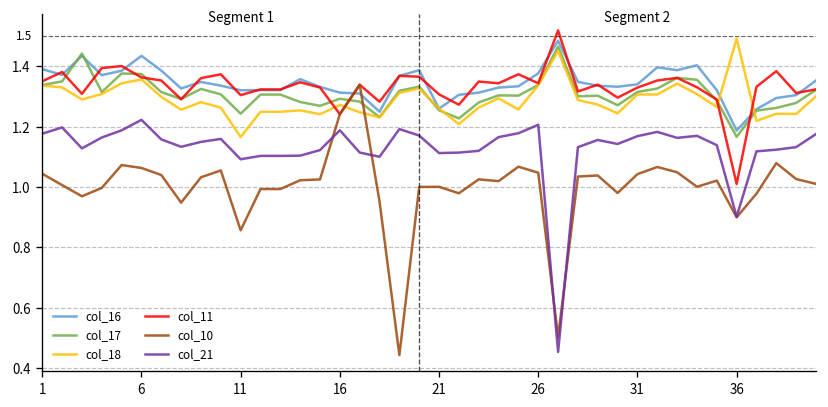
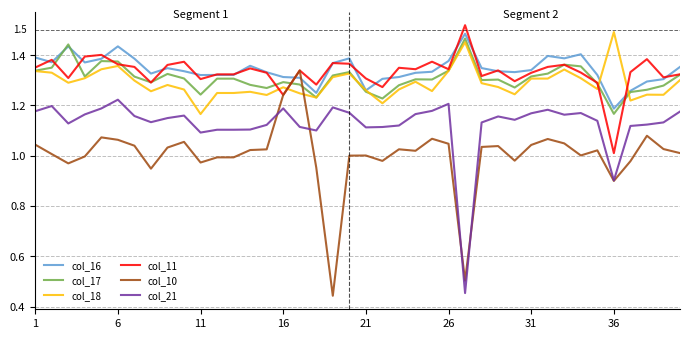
col_10, 11: 0.86 -> 0.97
